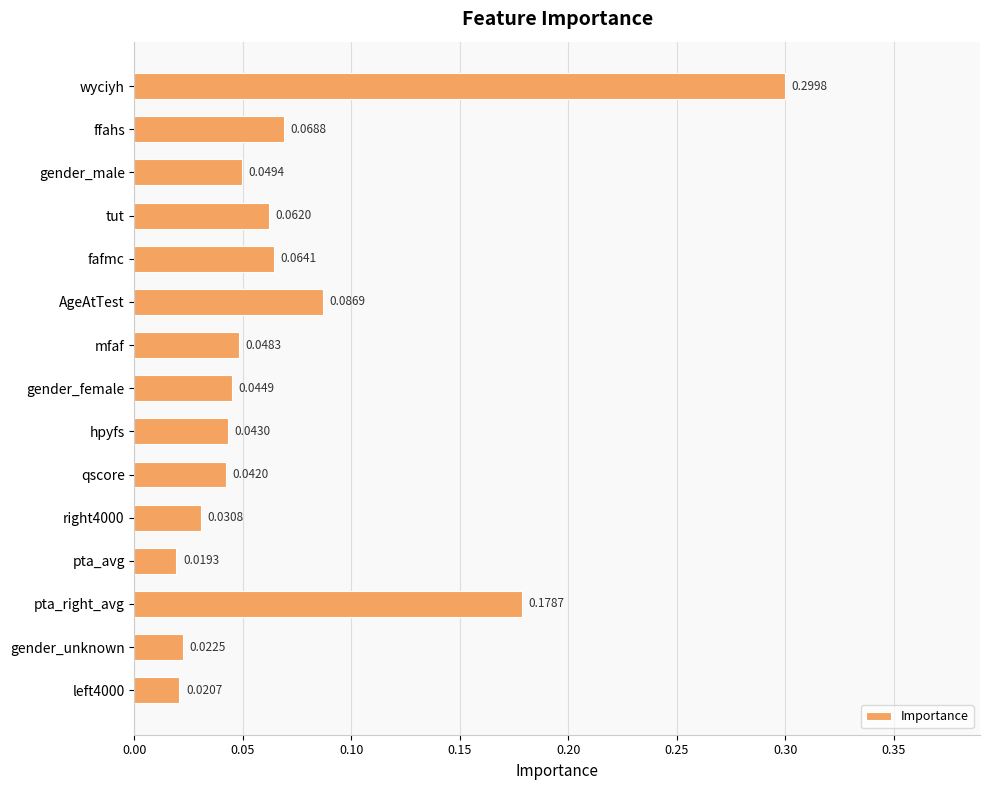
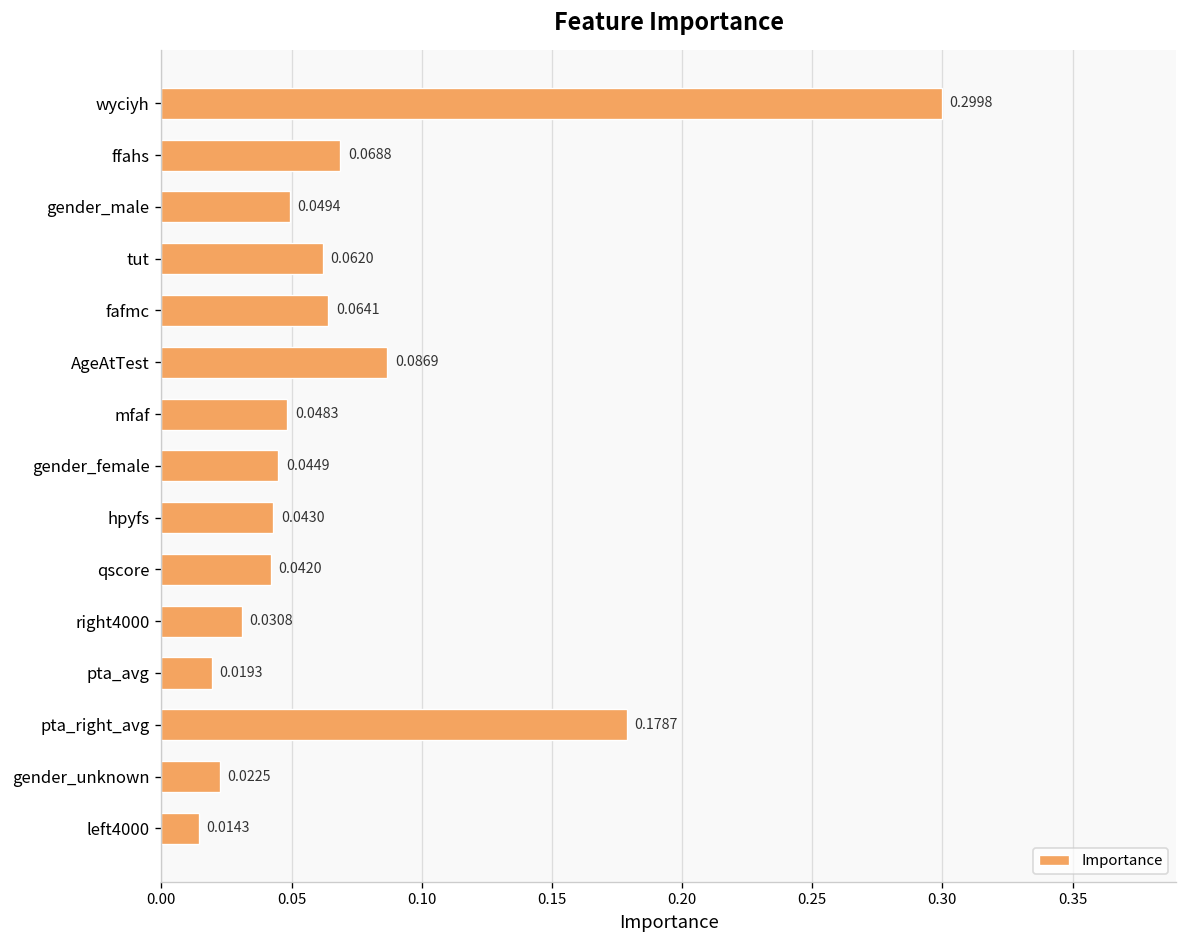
left4000: 0.0207 -> 0.0143
